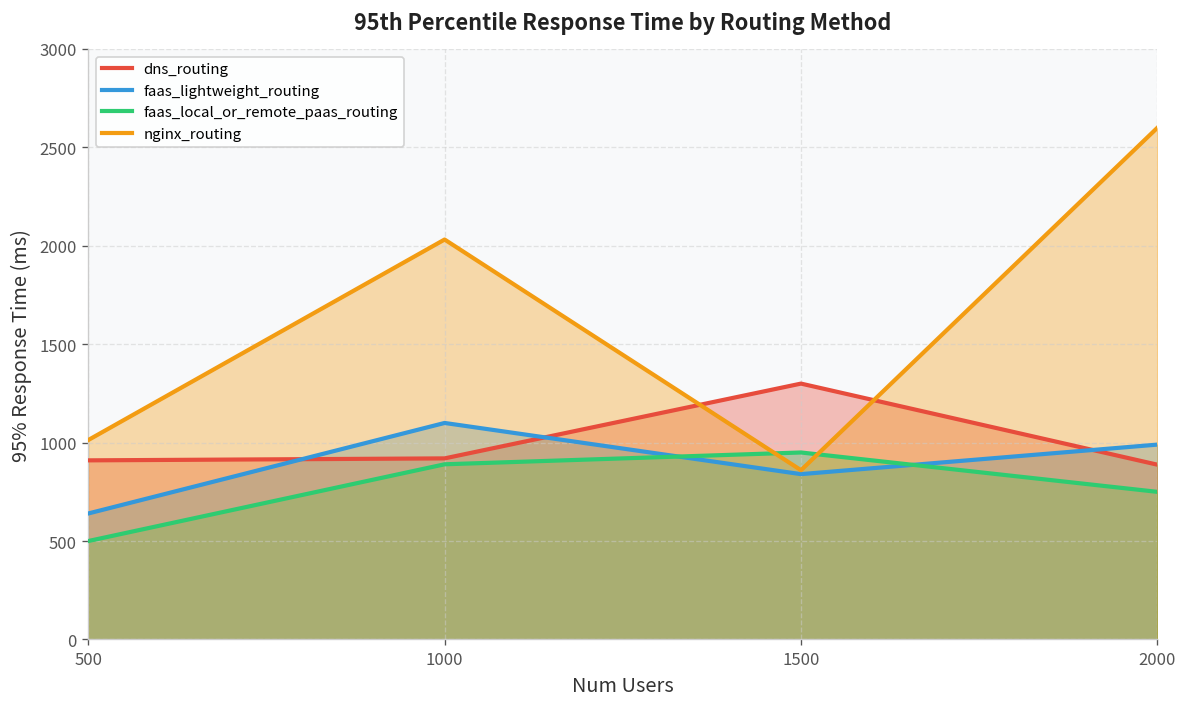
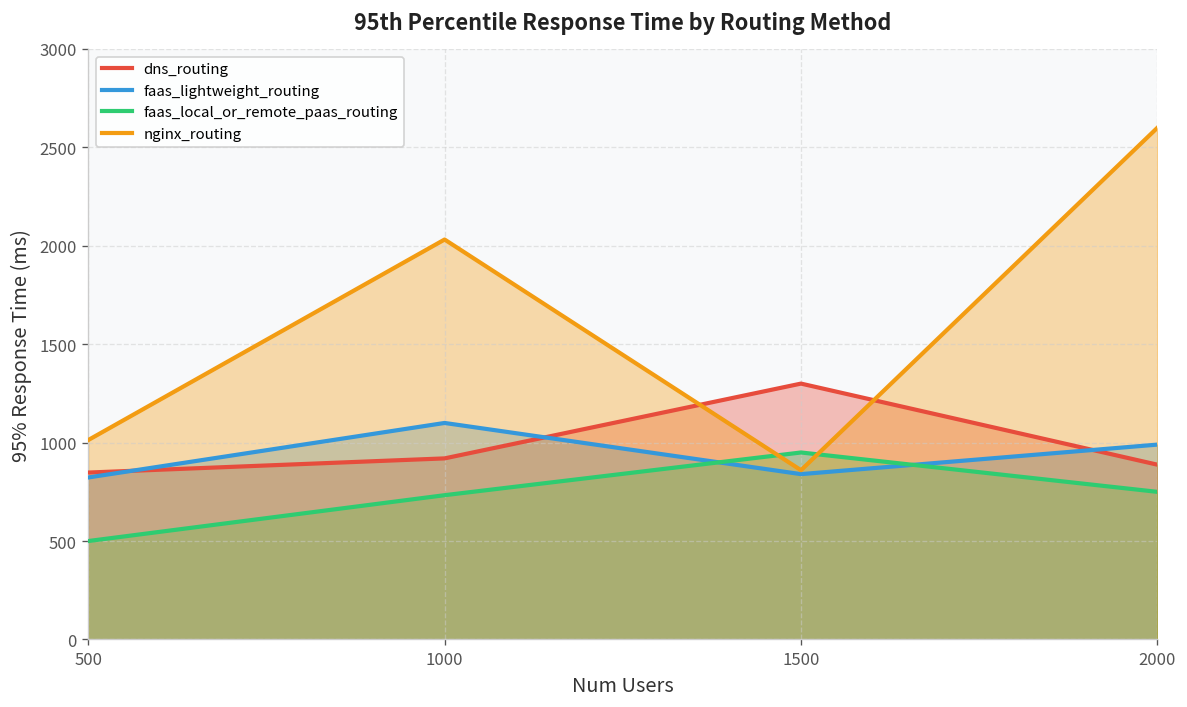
dns_routing, 500: 910 -> 850
faas_lightweight_routing, 500: 640 -> 820
faas_local_or_remote_paas_routing, 1000: 890 -> 730
